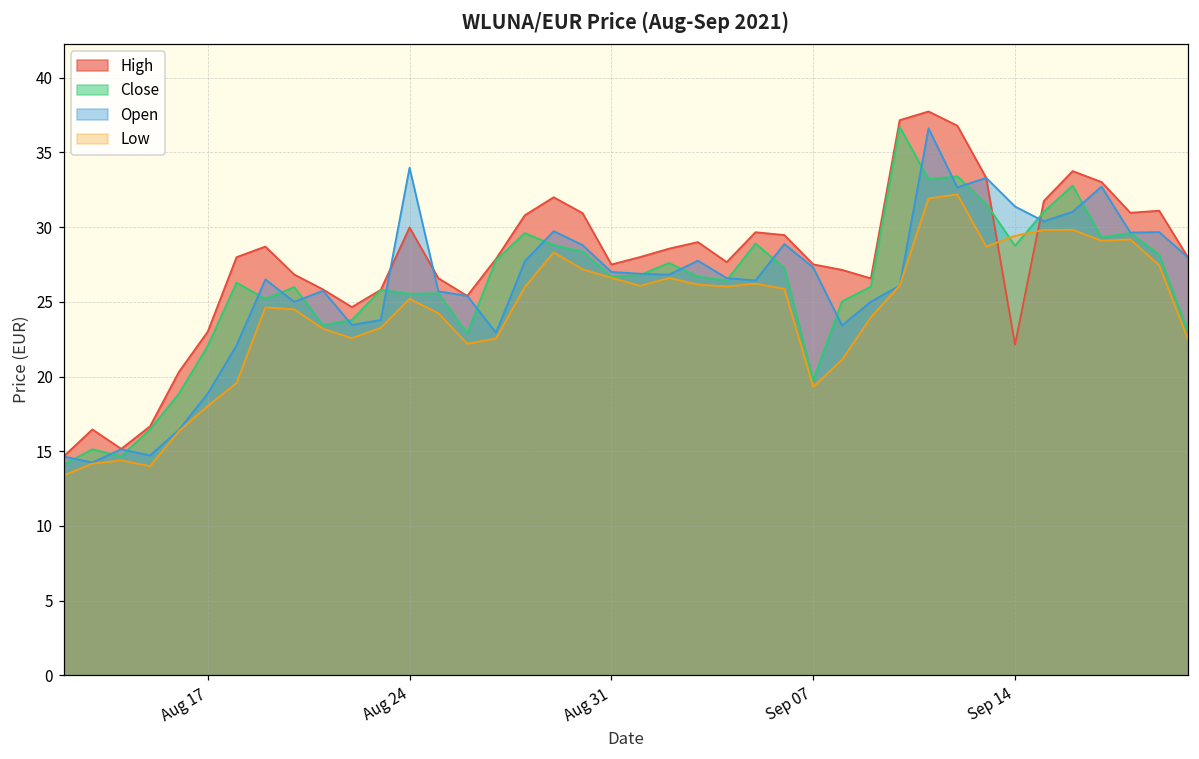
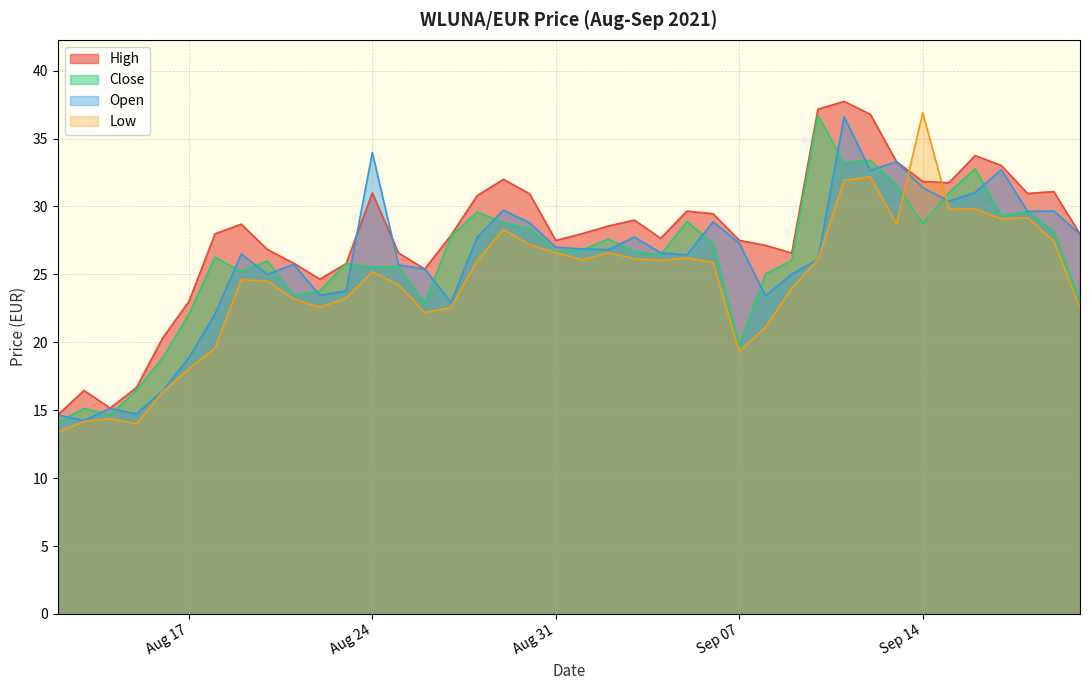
High, Aug 24: 30.0 -> 31.0
High, Sep 14: 22.1 -> 31.8
Low, Sep 14: 29.4 -> 36.9
